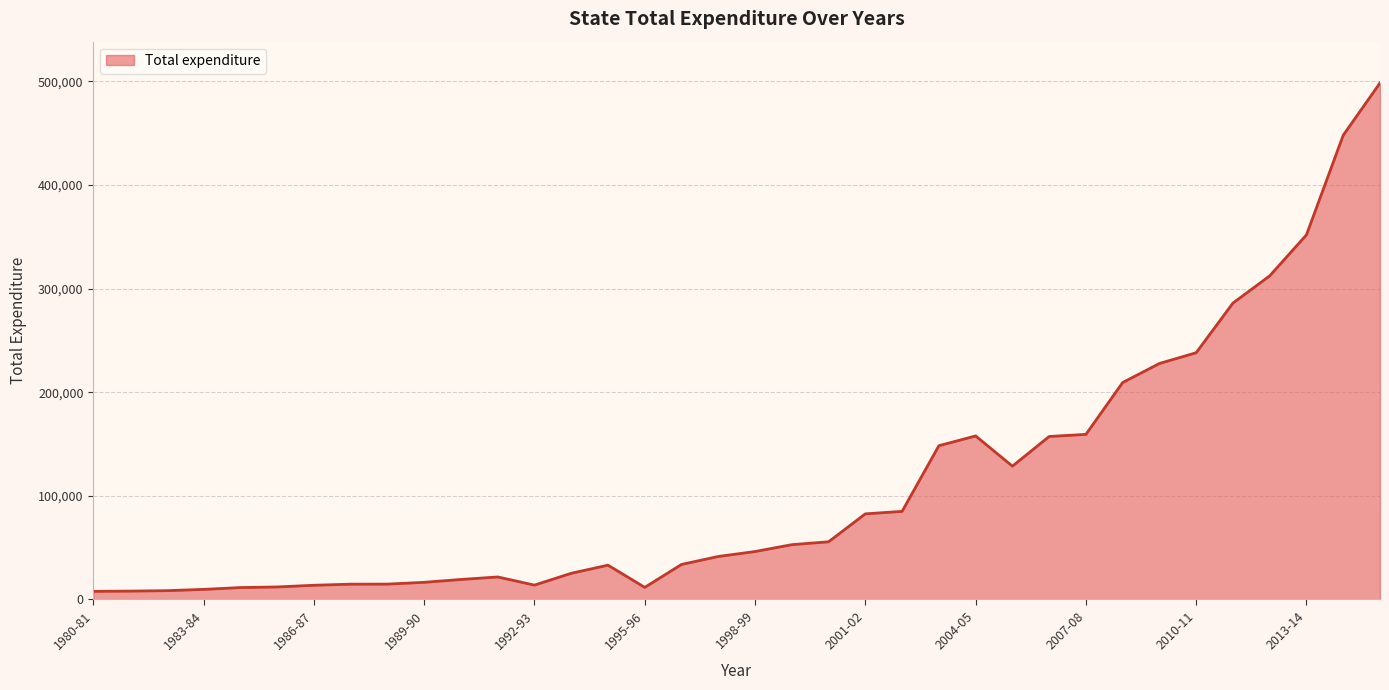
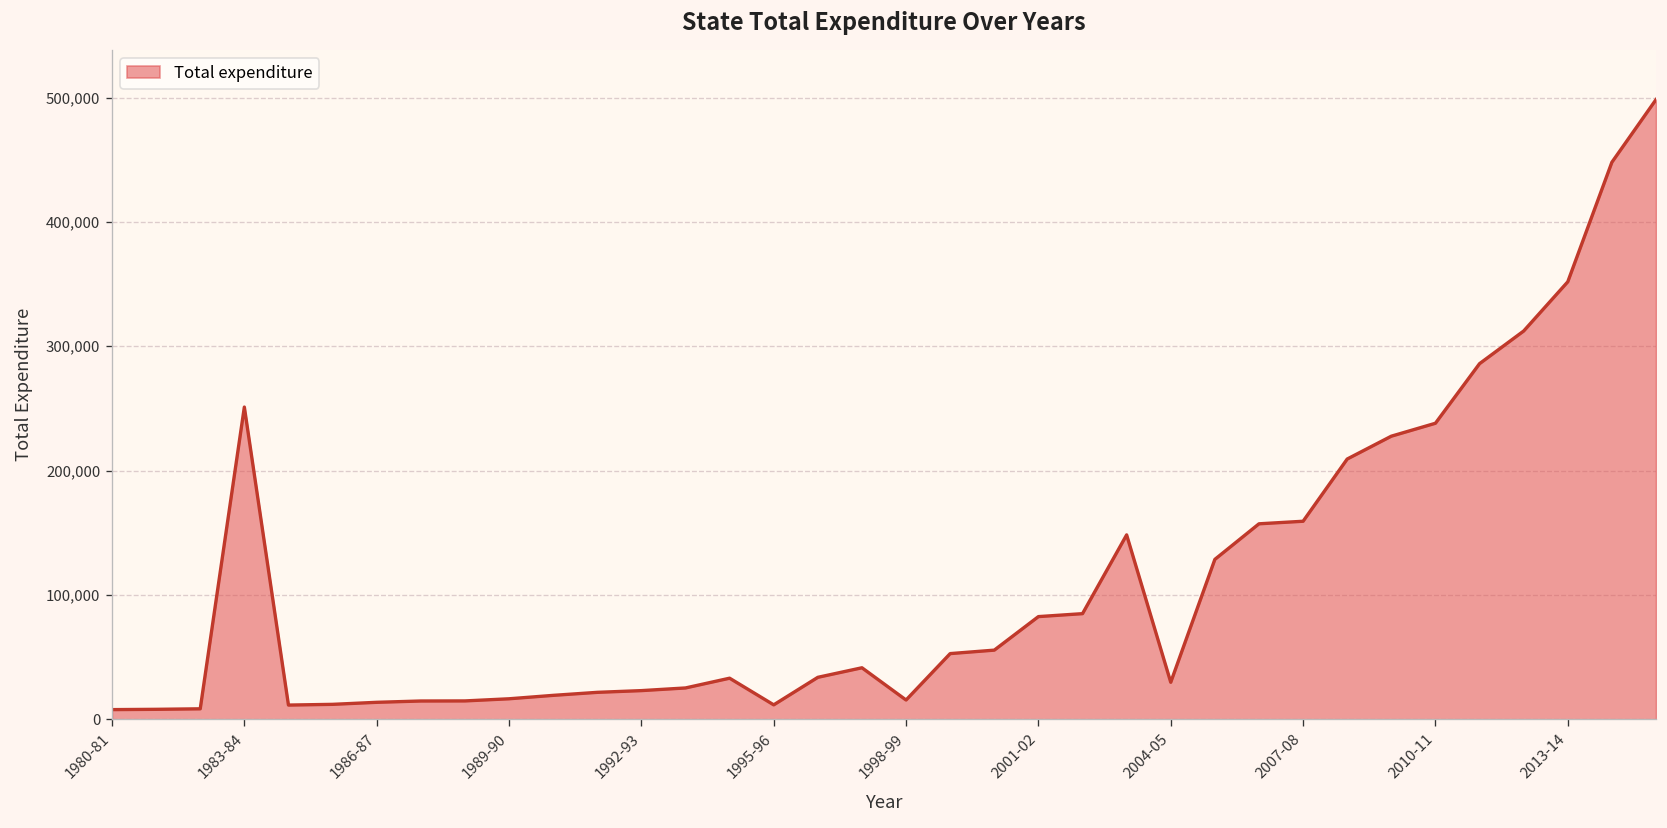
1983-84: 10,000 -> 251,000
1992-93: 14,000 -> 23,000
1998-99: 46,000 -> 16,000
2004-05: 158,000 -> 30,000
